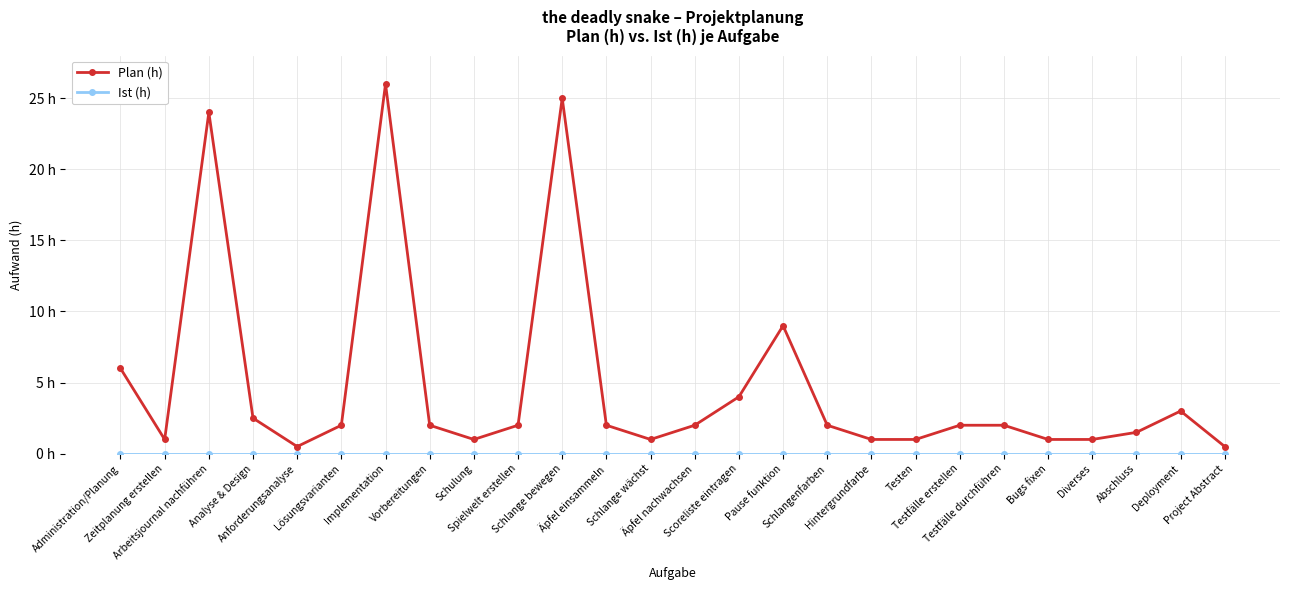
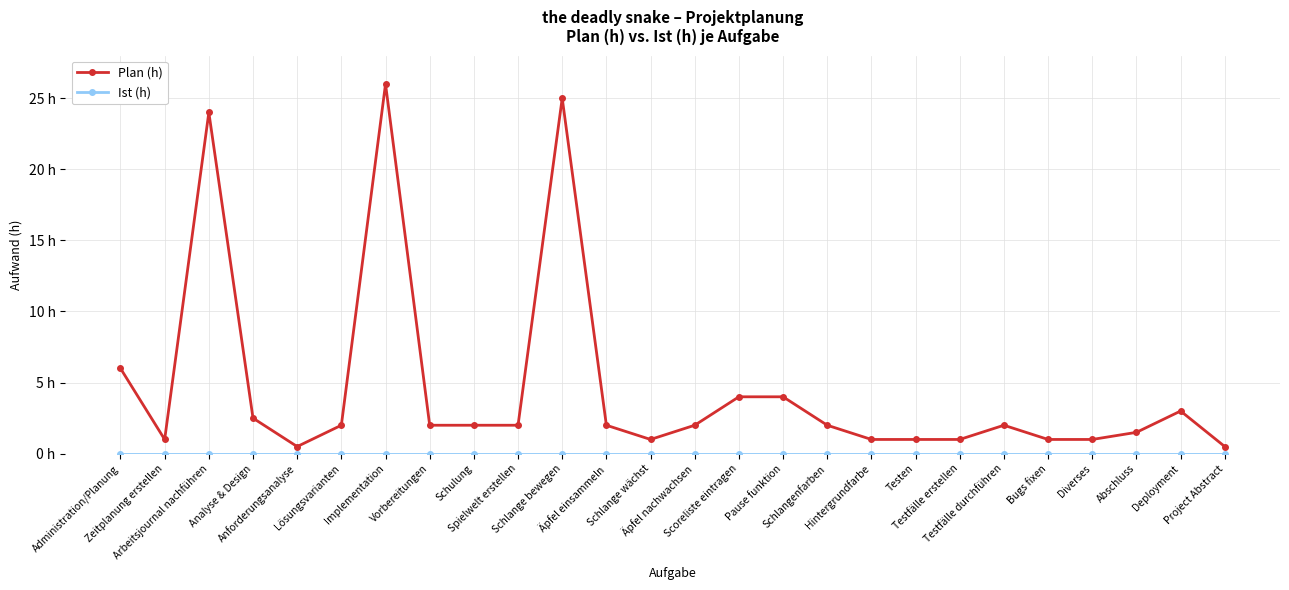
Plan (h), Schulung: 1 h -> 2 h
Plan (h), Pause funktion: 9 h -> 4 h
Plan (h), Testfälle erstellen: 2 h -> 1 h
